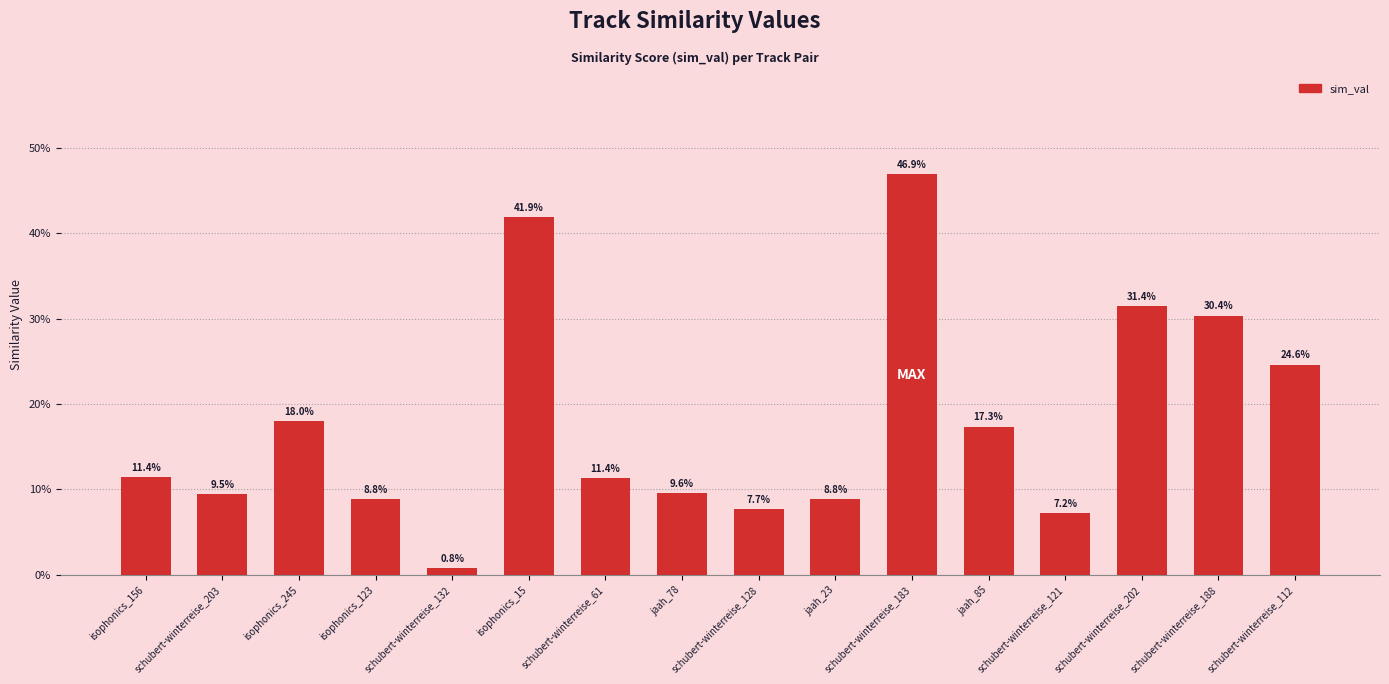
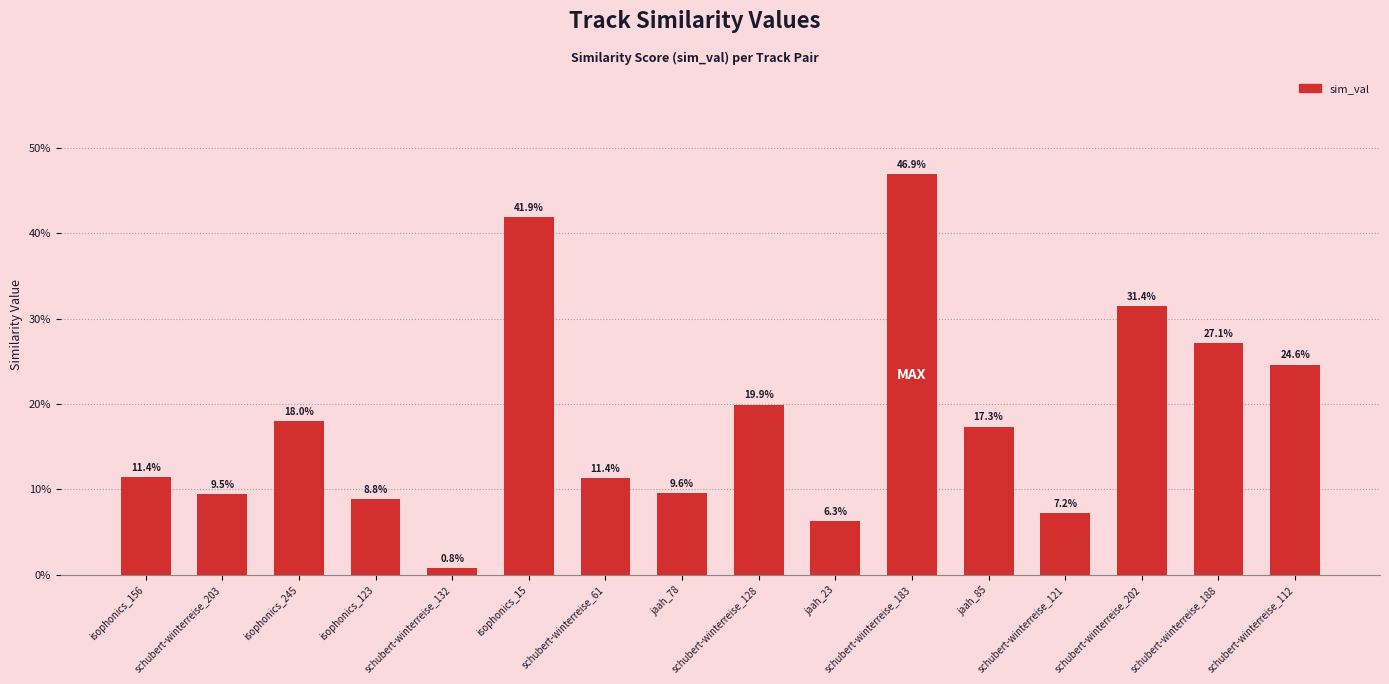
schubert-winterreise_128: 7.7% -> 19.9%
jaah_23: 8.8% -> 6.3%
schubert-winterreise_188: 30.4% -> 27.1%
